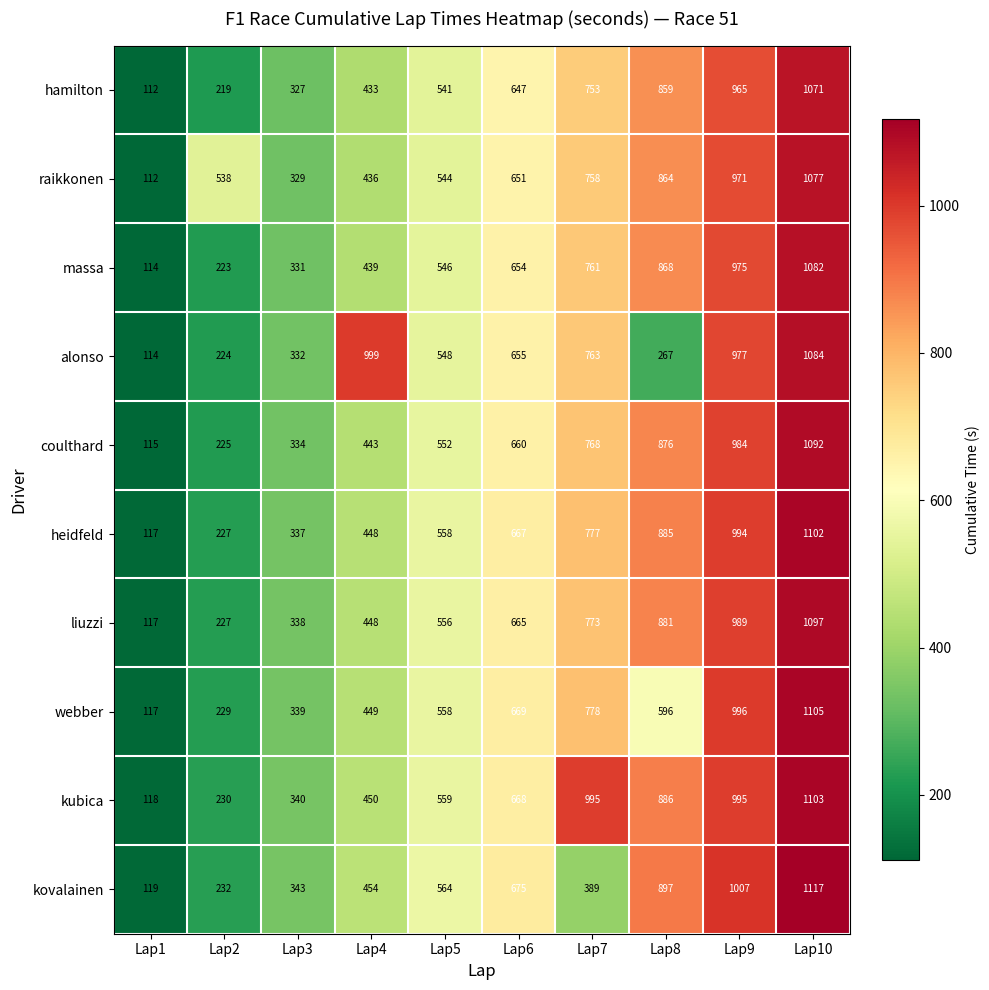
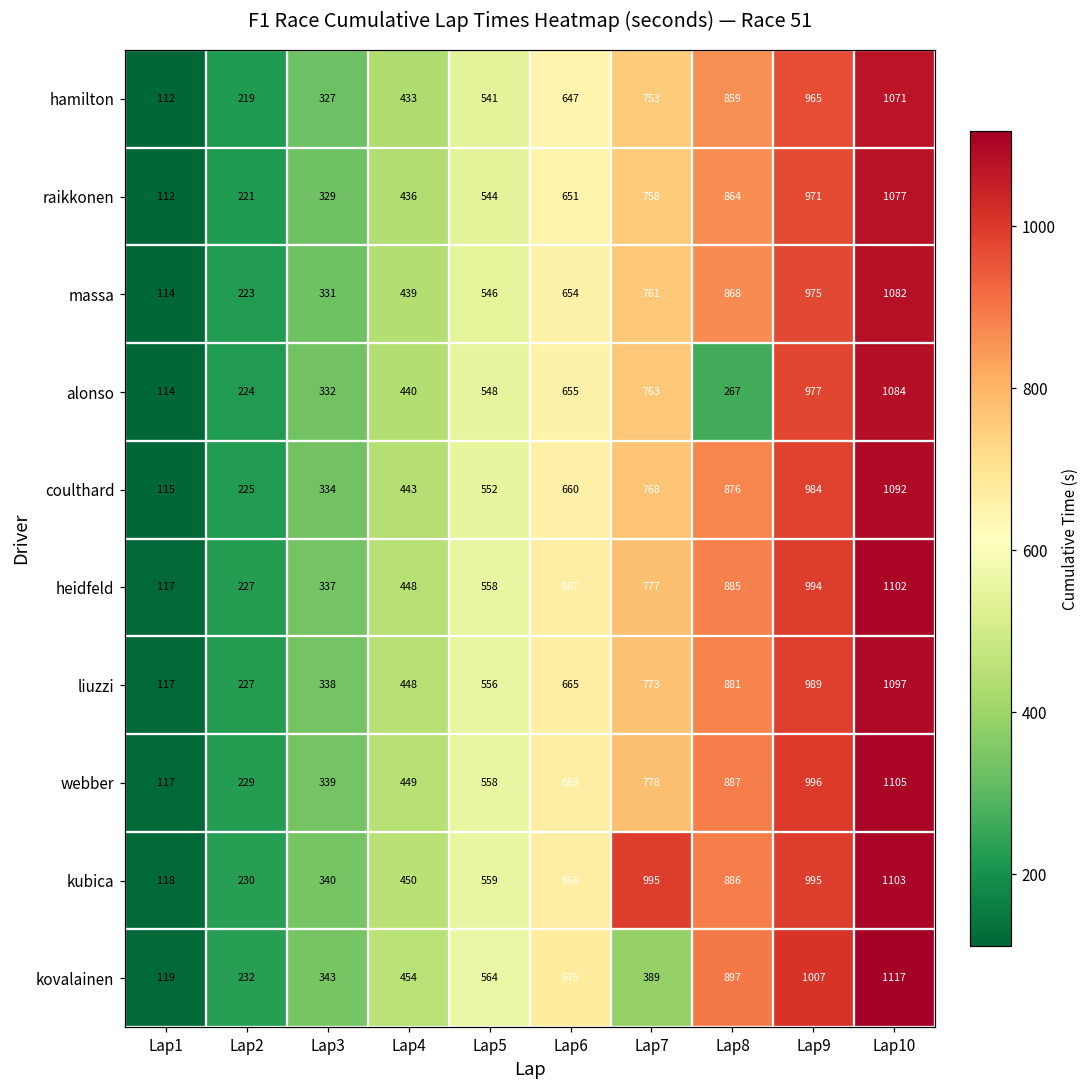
raikkonen, Lap2: 538 -> 221
alonso, Lap4: 999 -> 440
webber, Lap8: 596 -> 887
